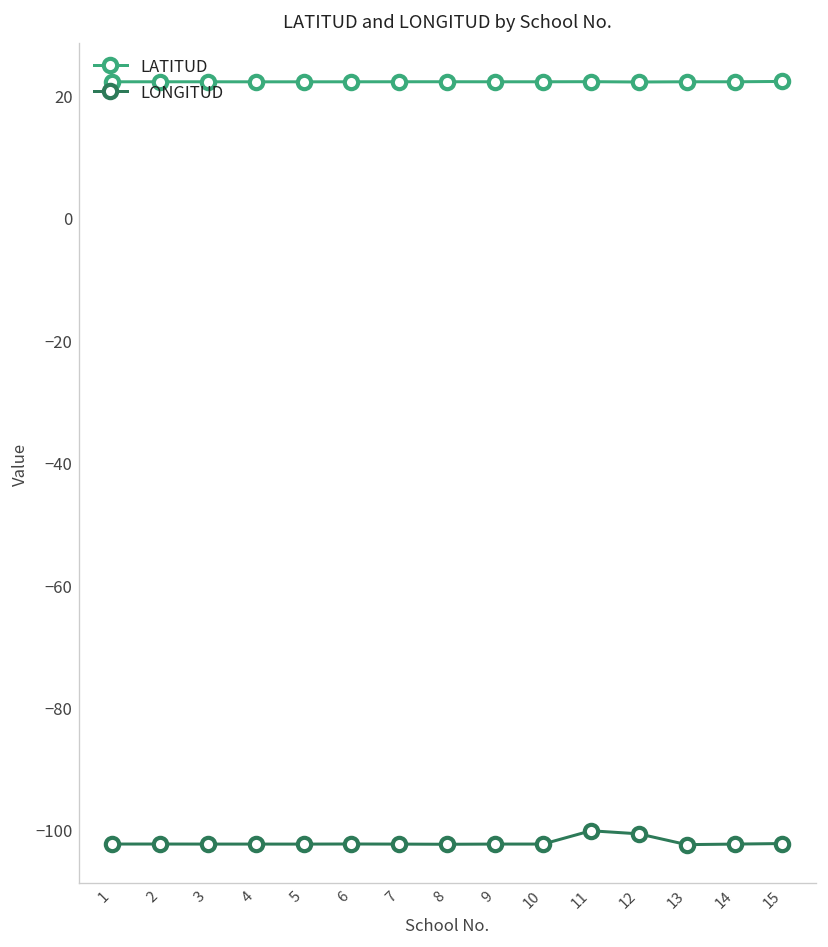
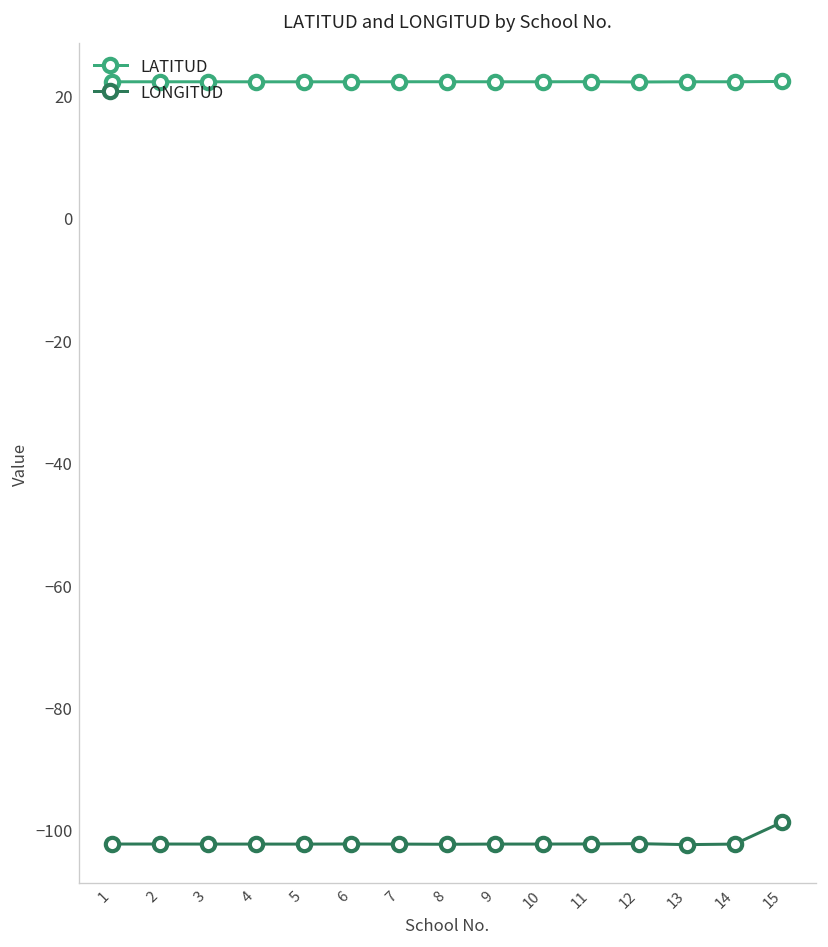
LONGITUD, 11: -100 -> -102
LONGITUD, 12: -101 -> -102
LONGITUD, 15: -102 -> -99
